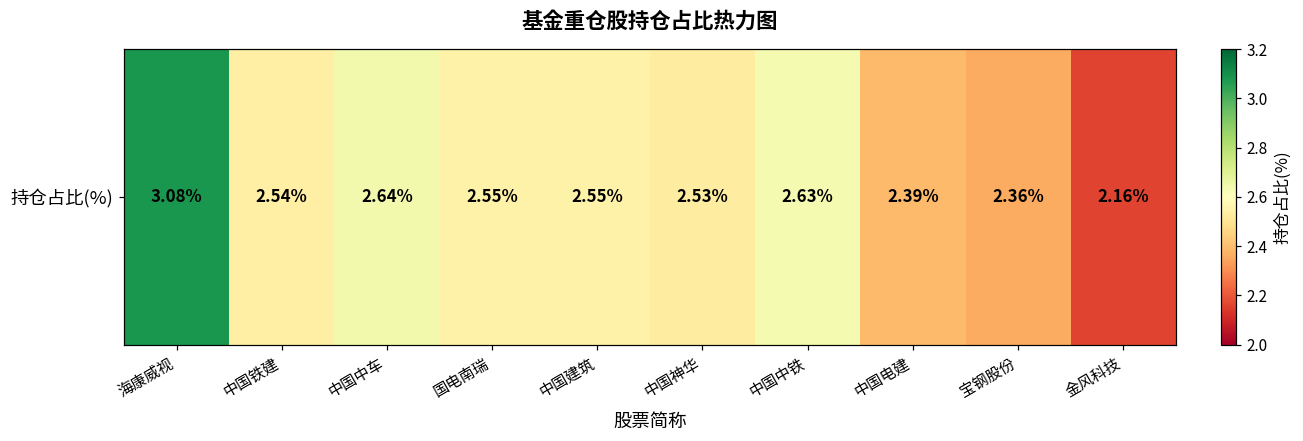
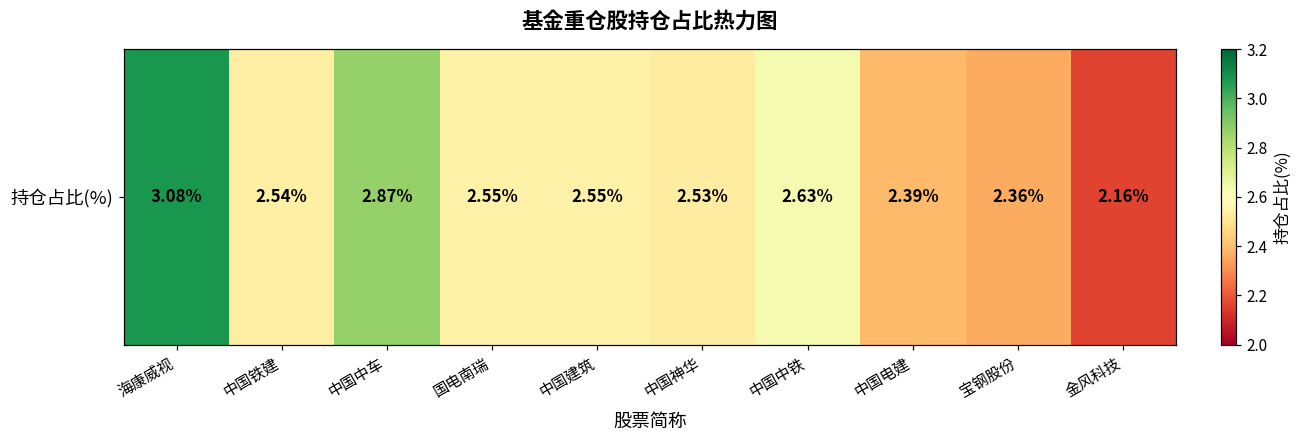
持仓占比(%), 中国中车: 2.64% -> 2.87%
